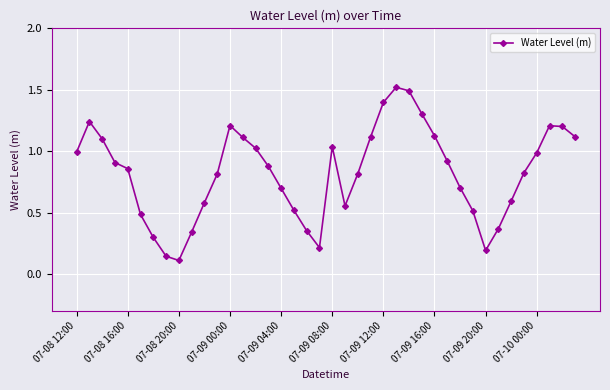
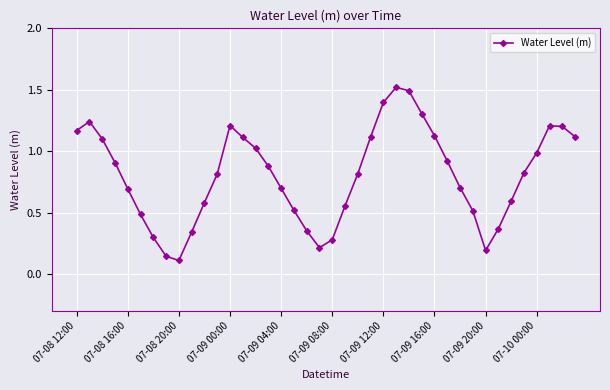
07-08 12:00: 0.99 -> 1.17
07-08 16:00: 0.86 -> 0.69
07-09 08:00: 1.04 -> 0.28
